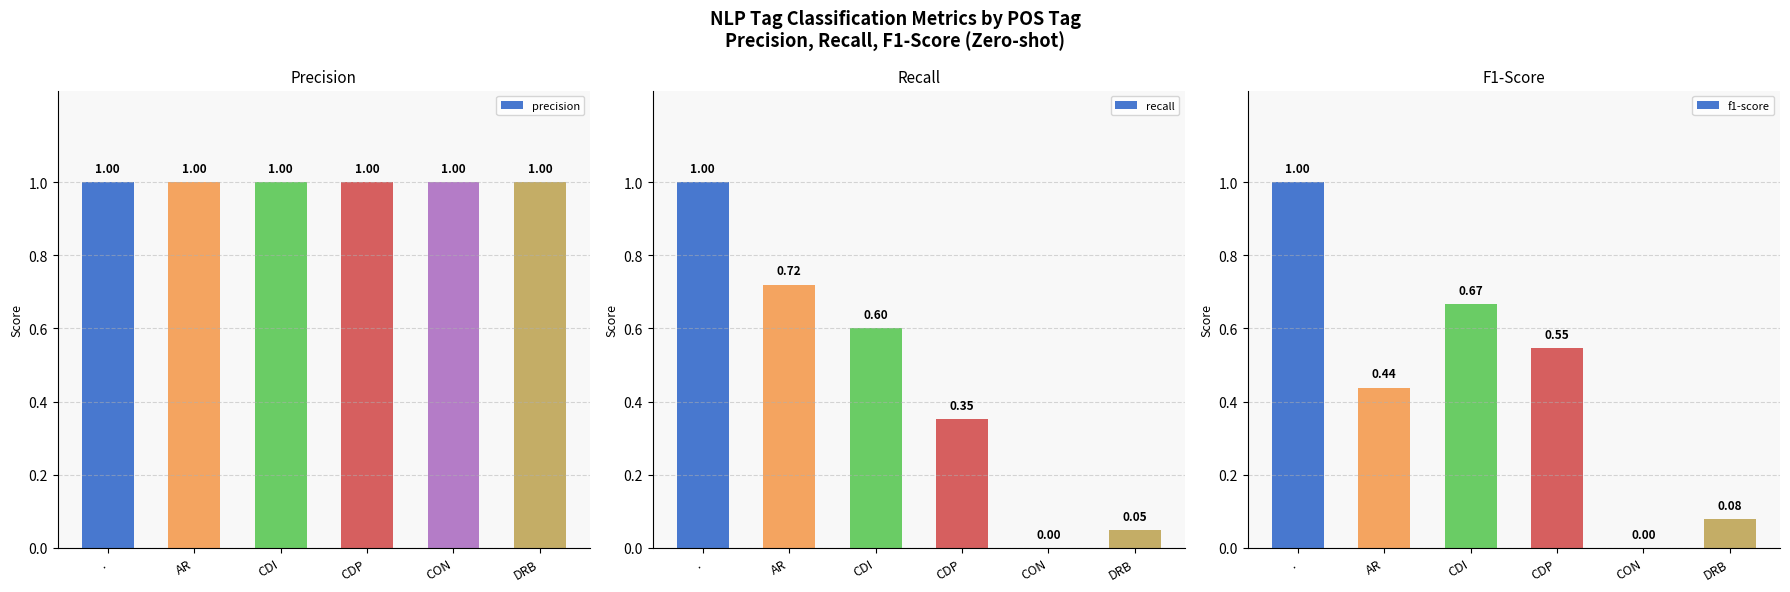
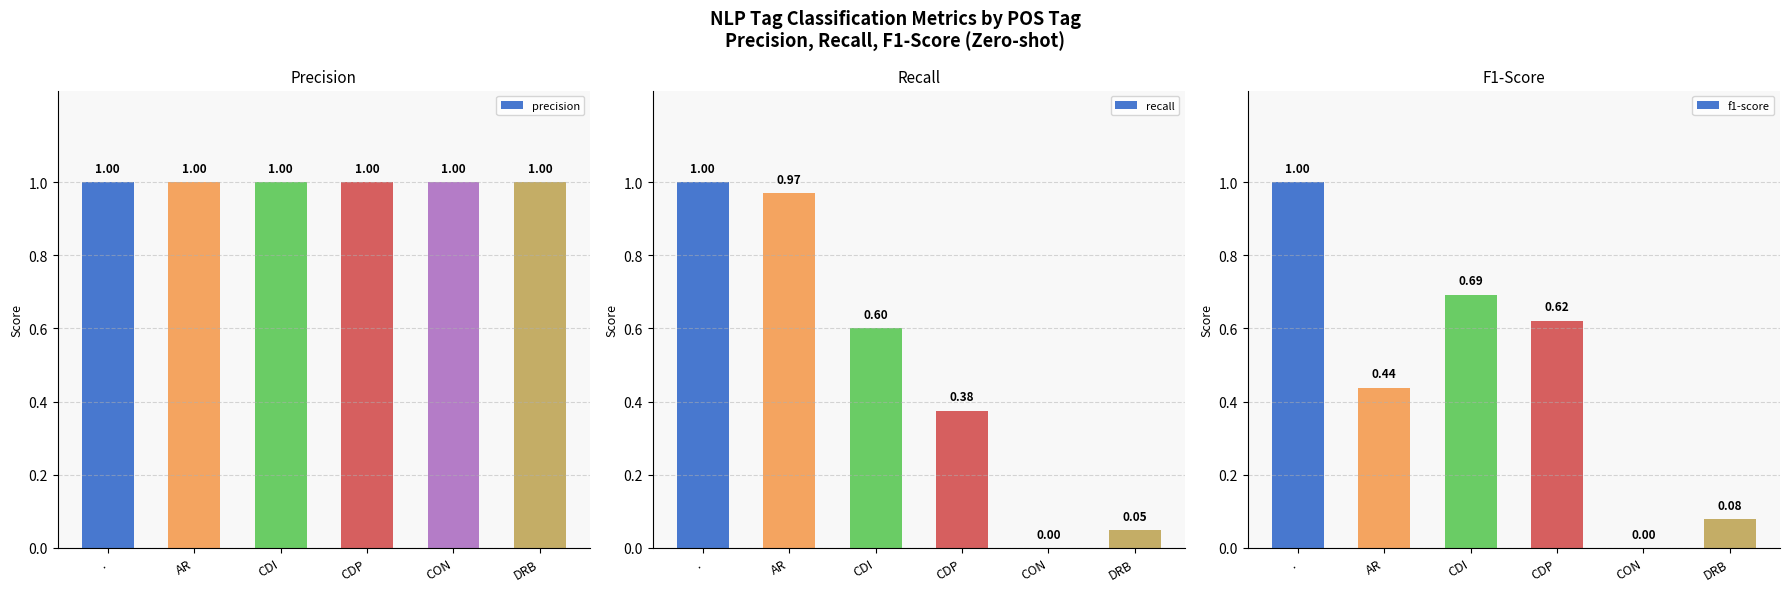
Recall, AR: 0.72 -> 0.97
Recall, CDP: 0.35 -> 0.38
F1-Score, CDI: 0.67 -> 0.69
F1-Score, CDP: 0.55 -> 0.62
